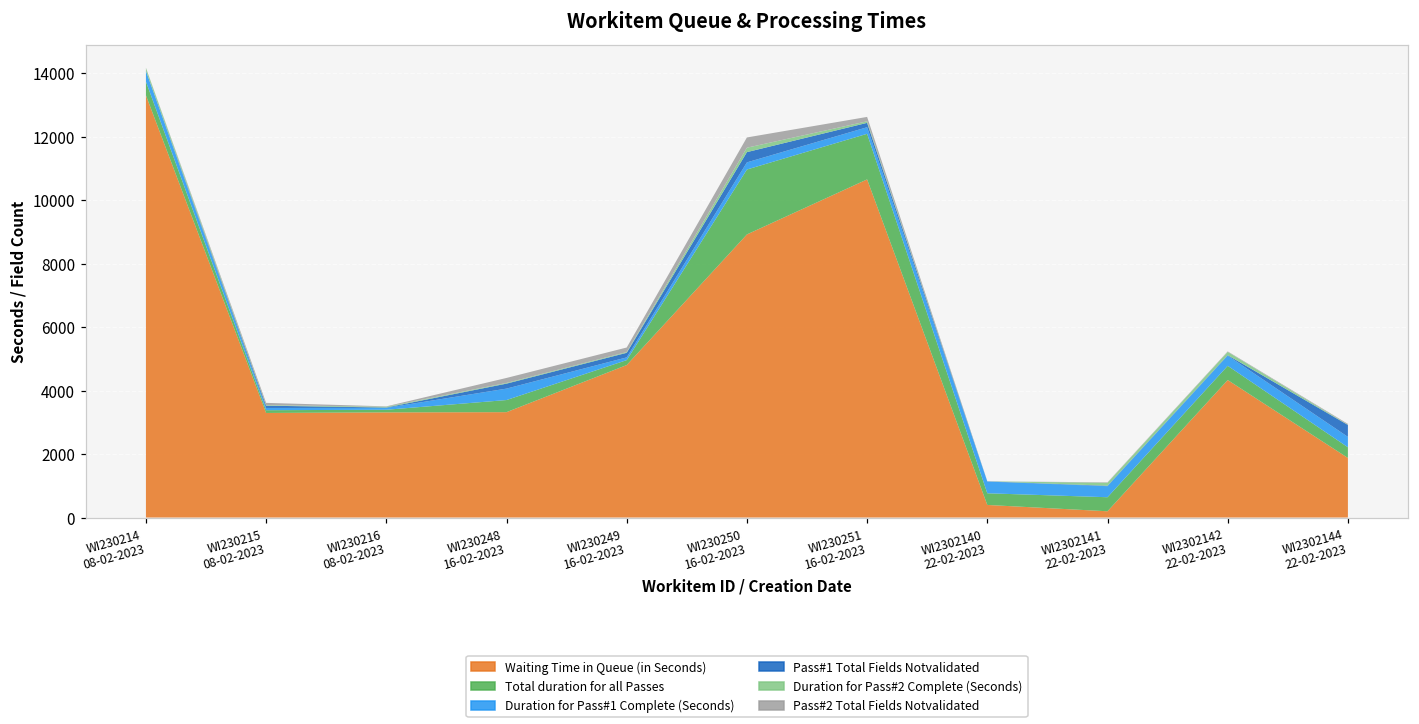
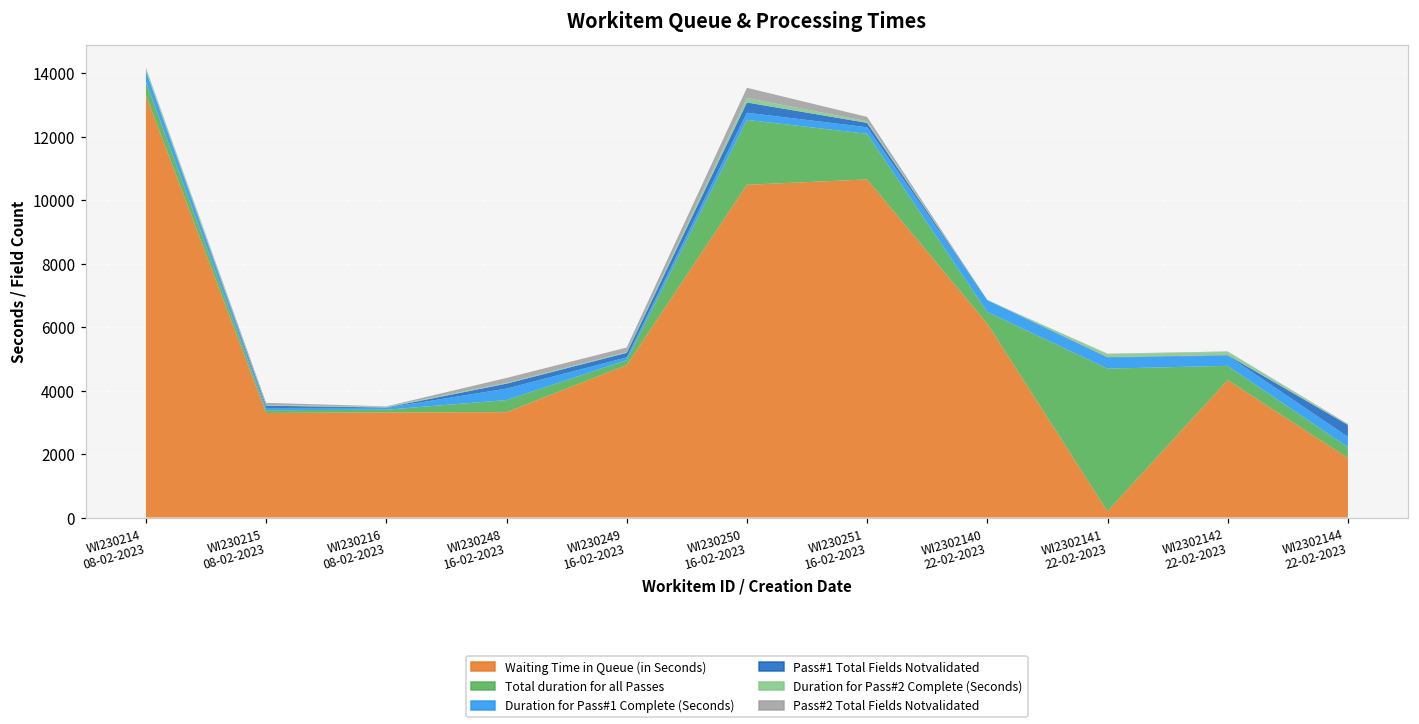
Waiting Time in Queue (in Seconds), WI230250 16-02-2023: 8900 -> 10500
Waiting Time in Queue (in Seconds), WI2302140 22-02-2023: 400 -> 6100
Total duration for all Passes, WI2302141 22-02-2023: 400 -> 4500
